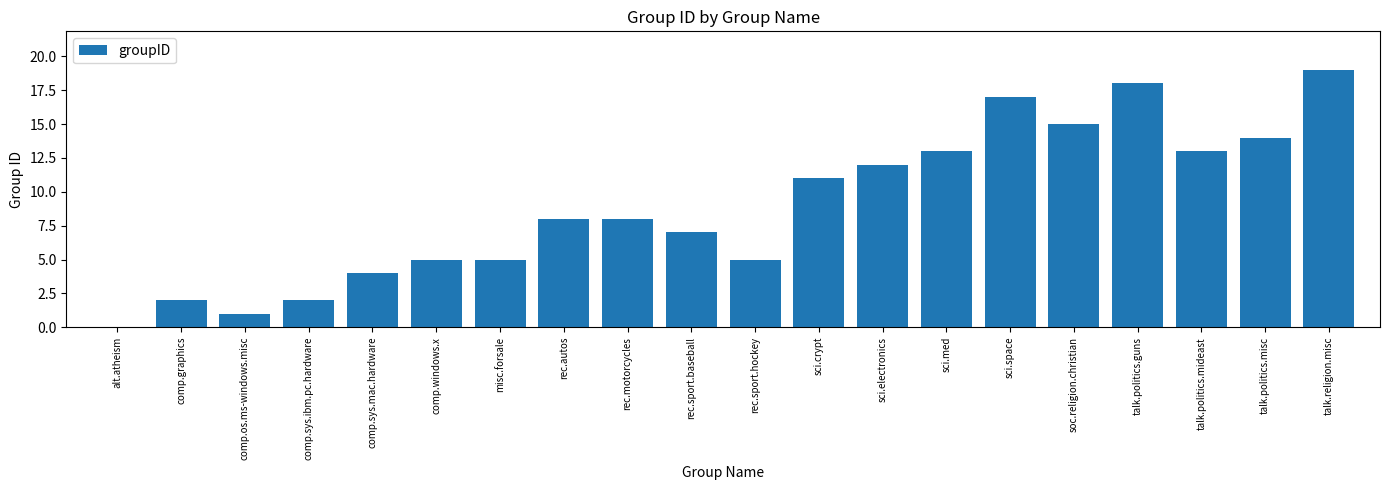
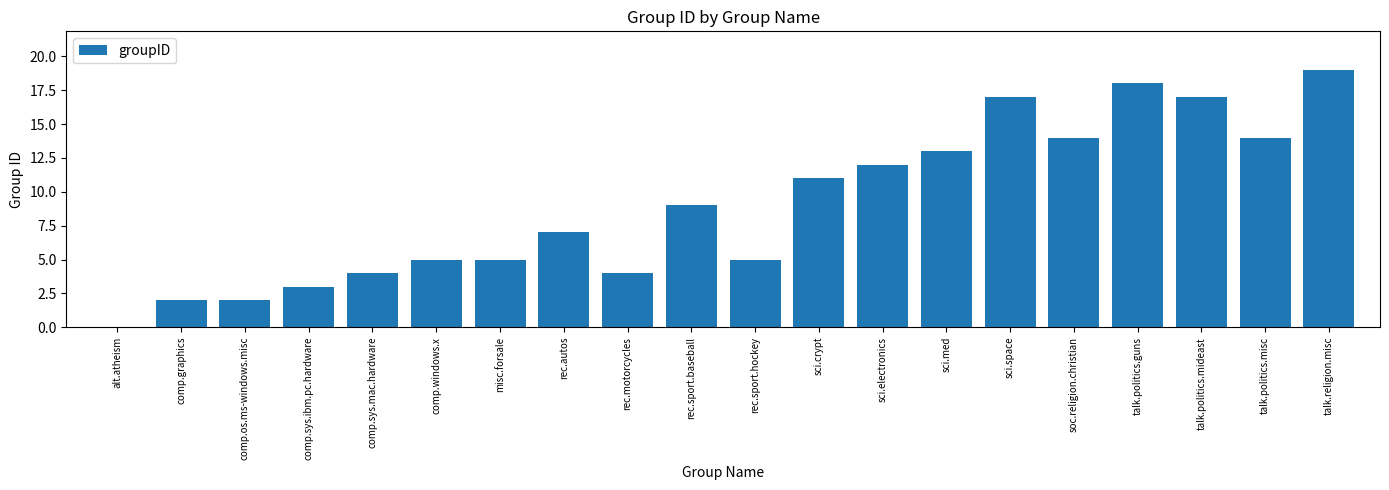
comp.os.ms-windows.misc: 1 -> 2
comp.sys.ibm.pc.hardware: 2 -> 3
rec.autos: 8 -> 7
rec.motorcycles: 8 -> 4
rec.sport.baseball: 7 -> 9
soc.religion.christian: 15 -> 14
talk.politics.mideast: 13 -> 17
